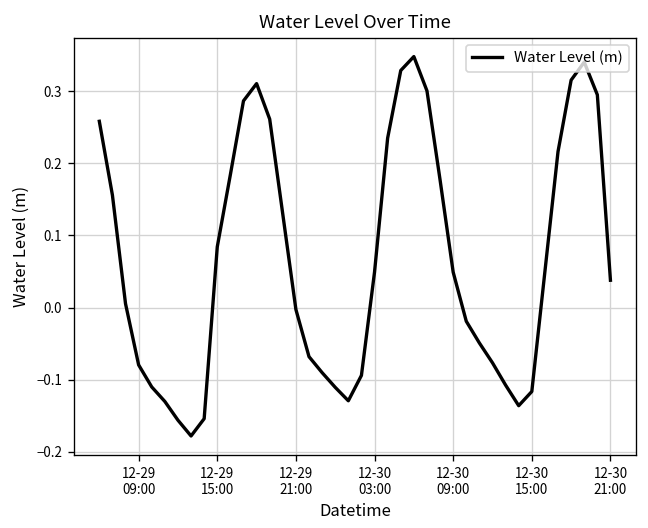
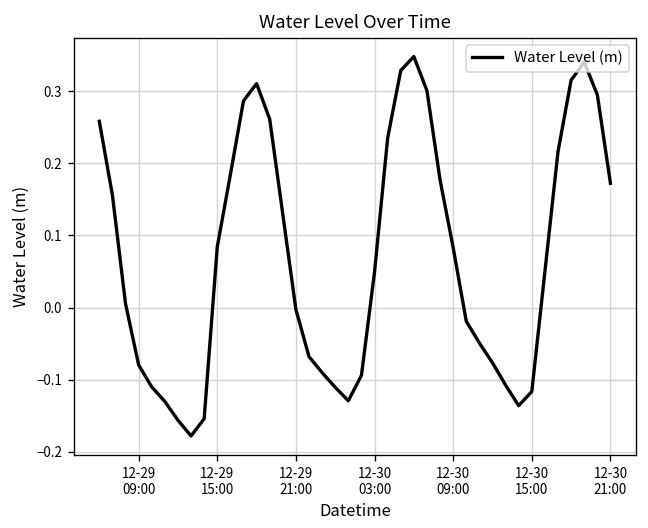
12-30 09:00: 0.05 -> 0.08
12-30 21:00: 0.04 -> 0.17
